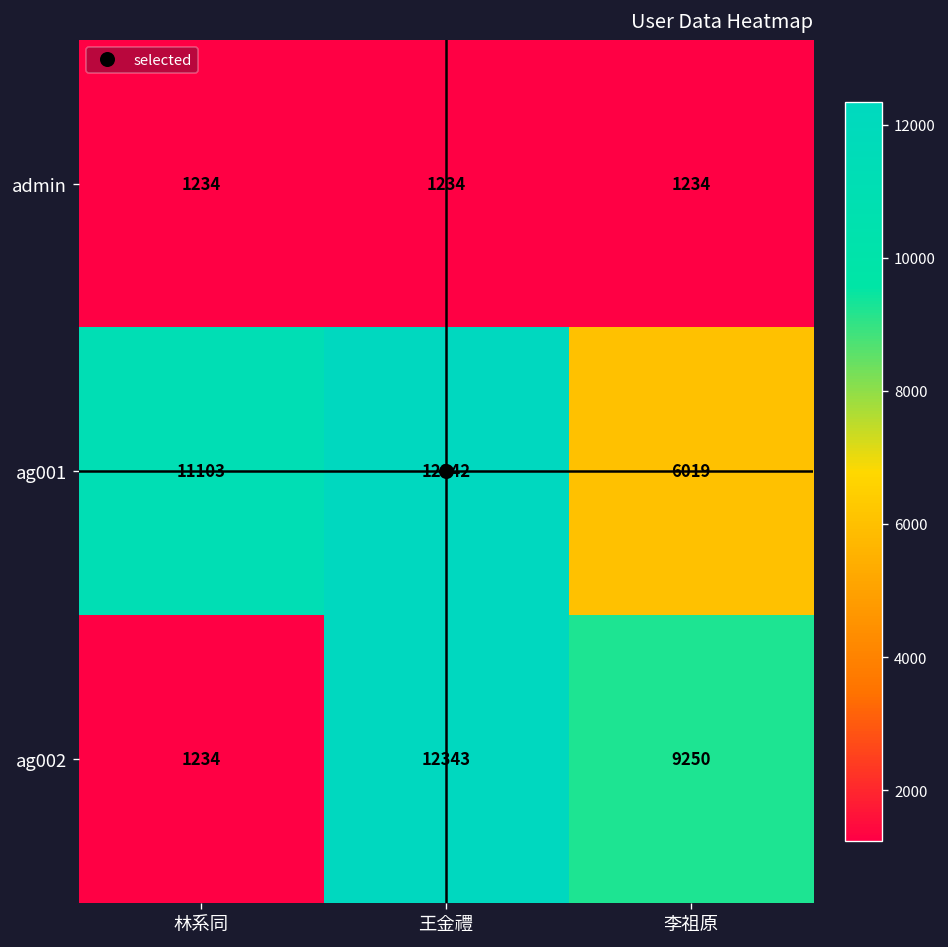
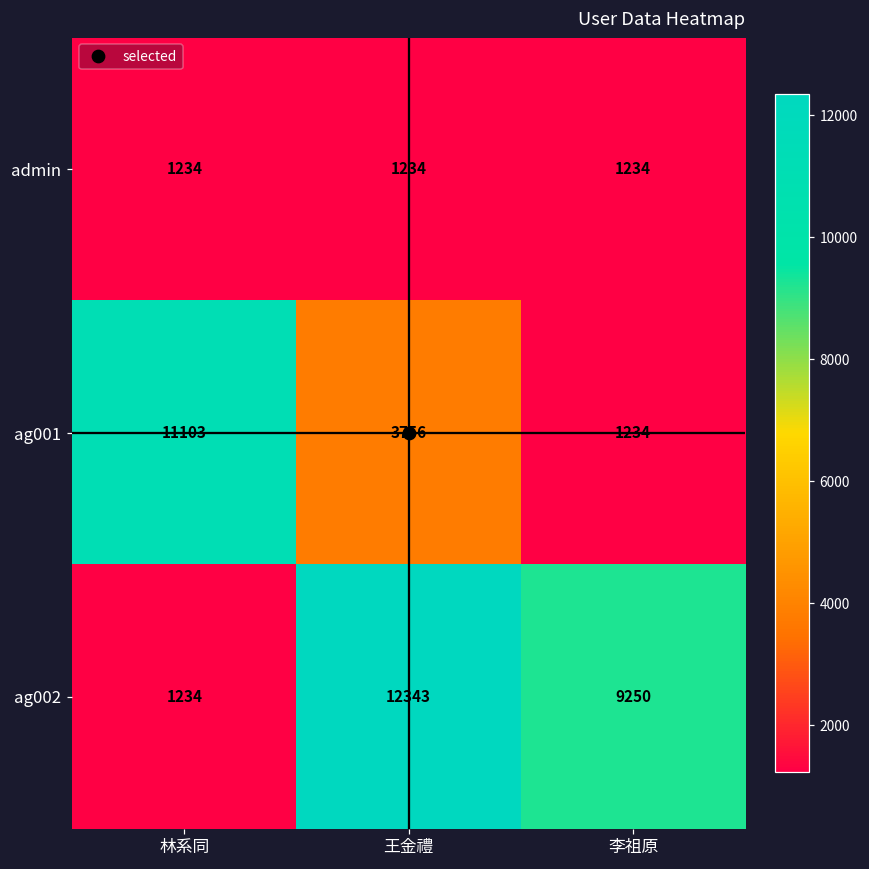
ag001, 王金禮: 12342 -> 3756
ag001, 李祖原: 6019 -> 1234
